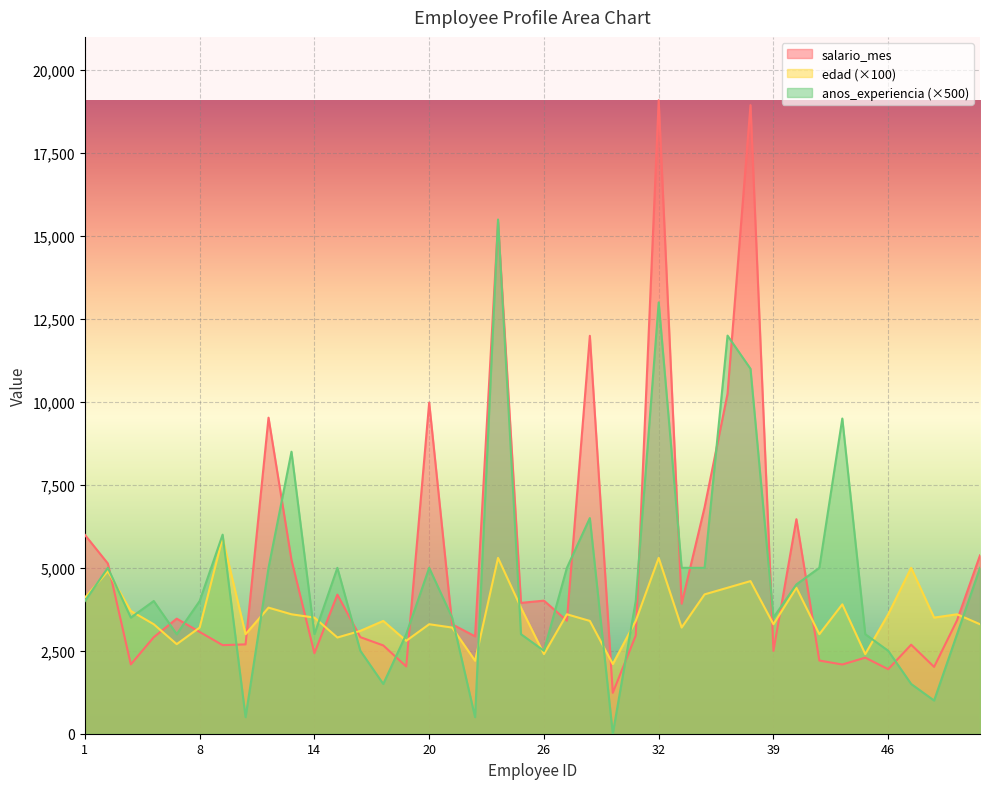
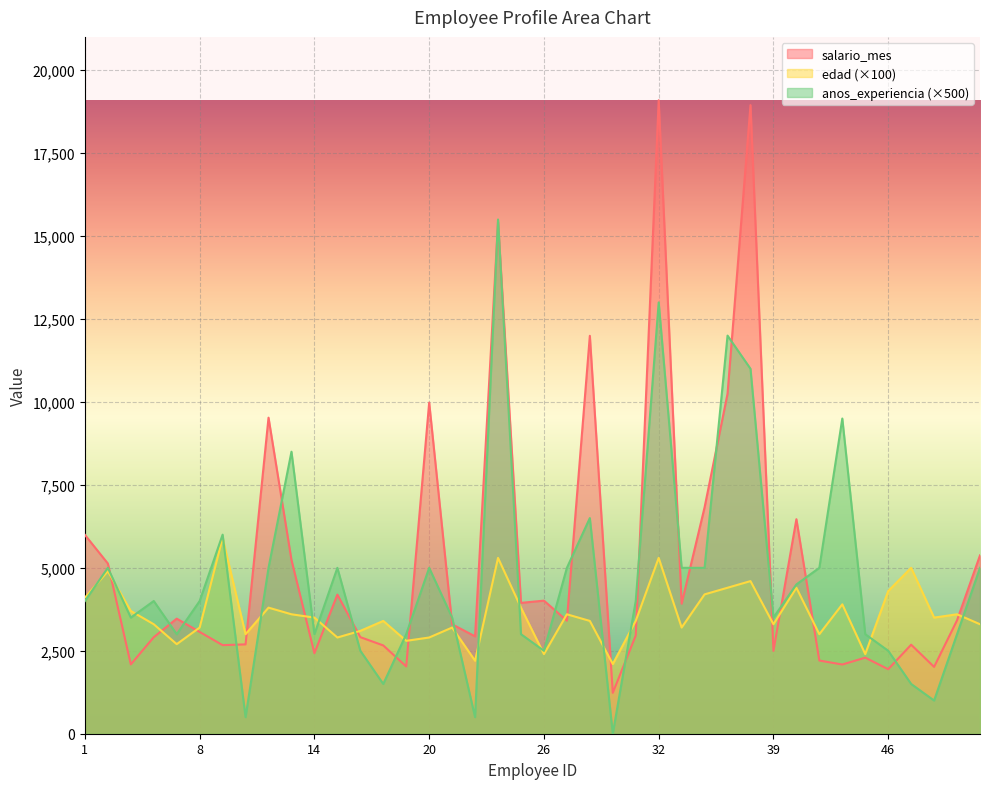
edad (×100), 20: 3,300 -> 2,900
edad (×100), 46: 3,600 -> 4,300
